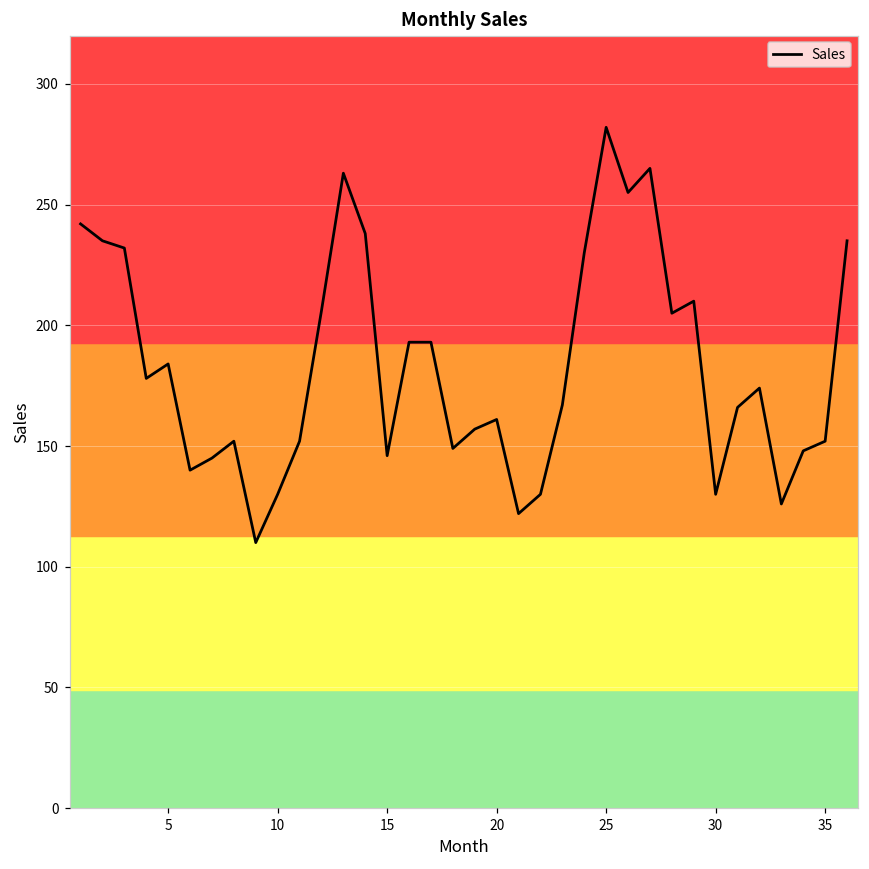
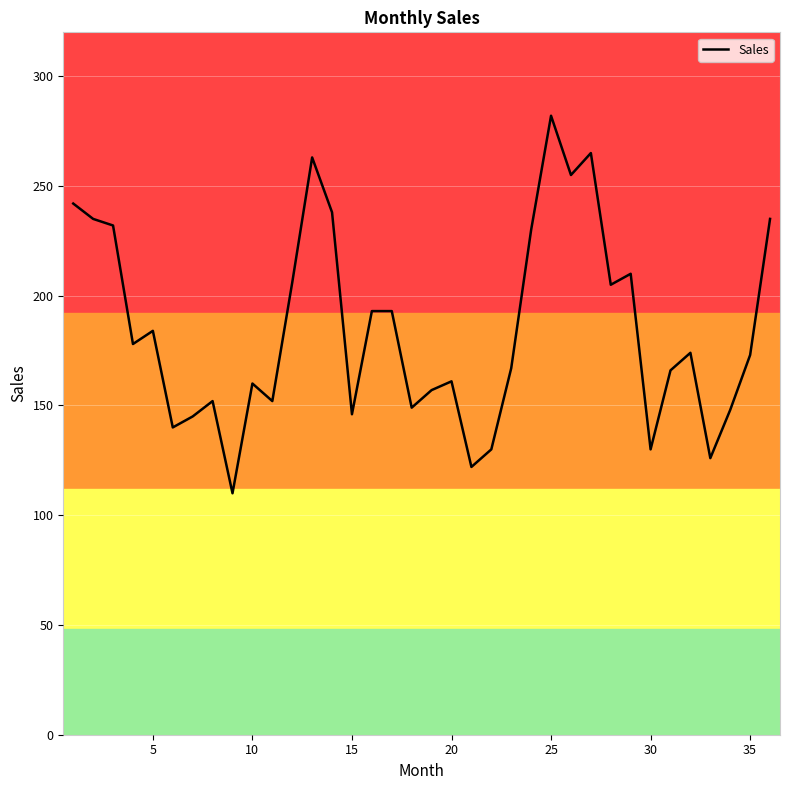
10: 130 -> 160
35: 152 -> 173
